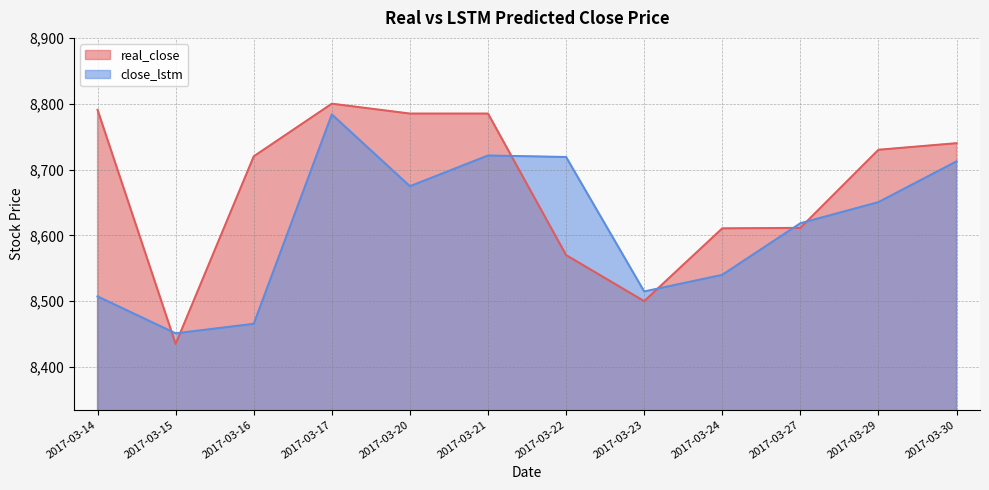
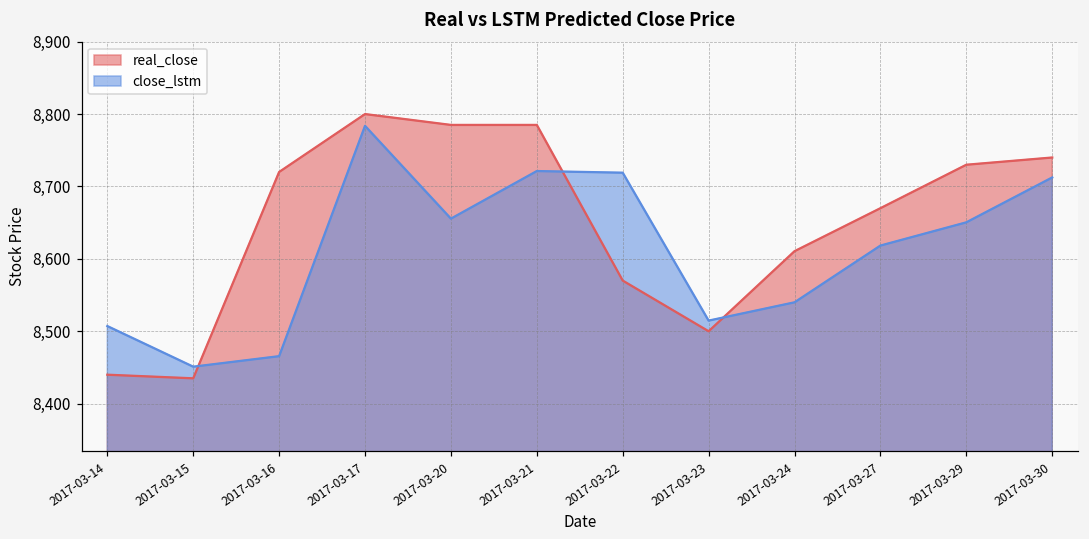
real_close, 2017-03-14: 8,790 -> 8,440
close_lstm, 2017-03-20: 8,670 -> 8,660
real_close, 2017-03-27: 8,610 -> 8,670
